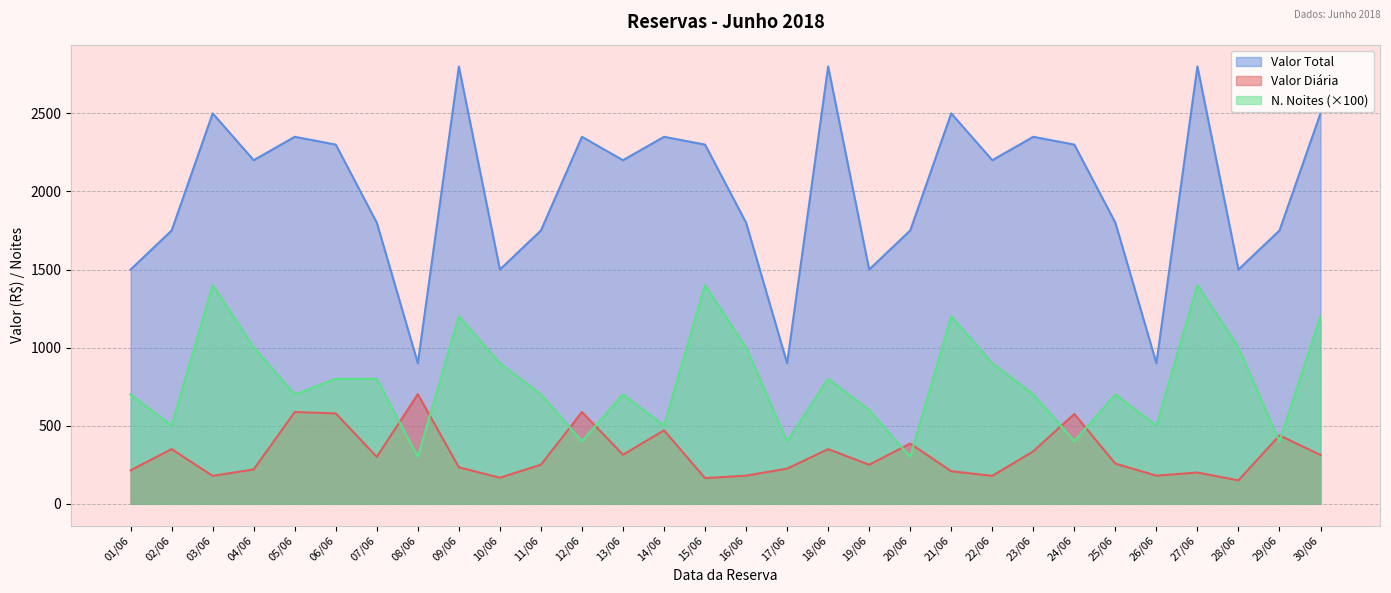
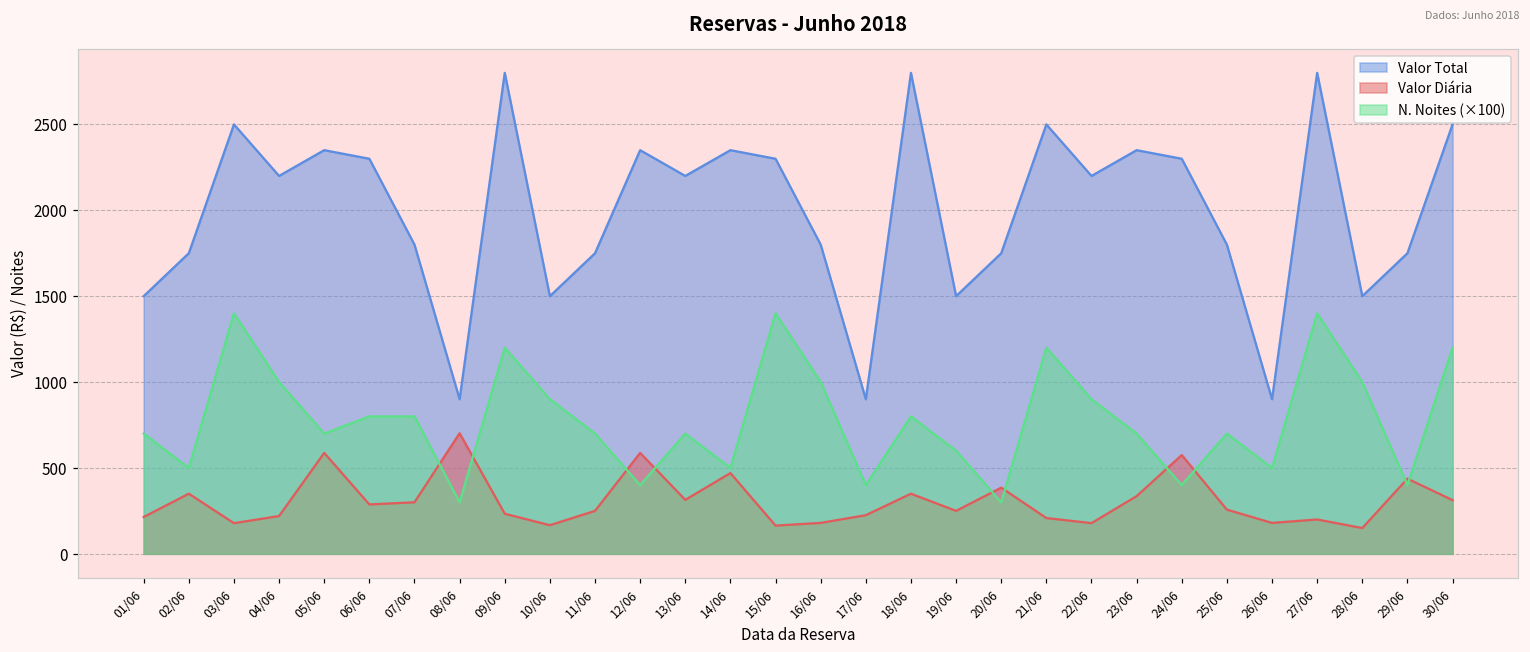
Valor Diária, 06/06: 580 -> 290
